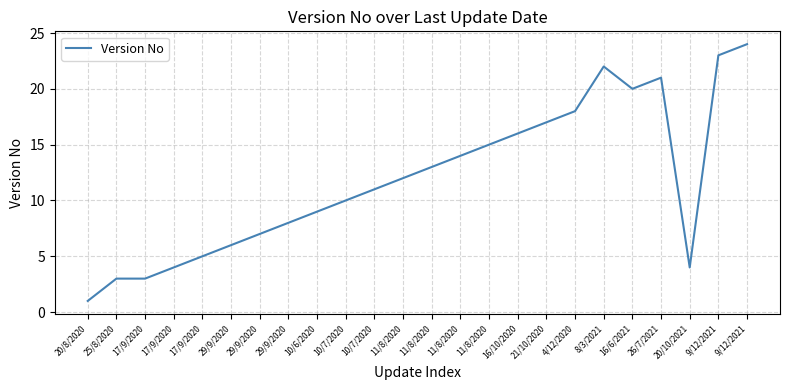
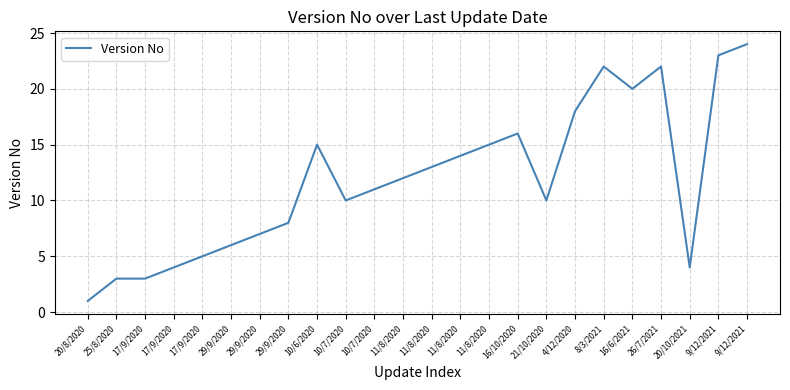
10/6/2020: 9 -> 15
21/10/2020: 17 -> 10
26/7/2021: 21 -> 22
